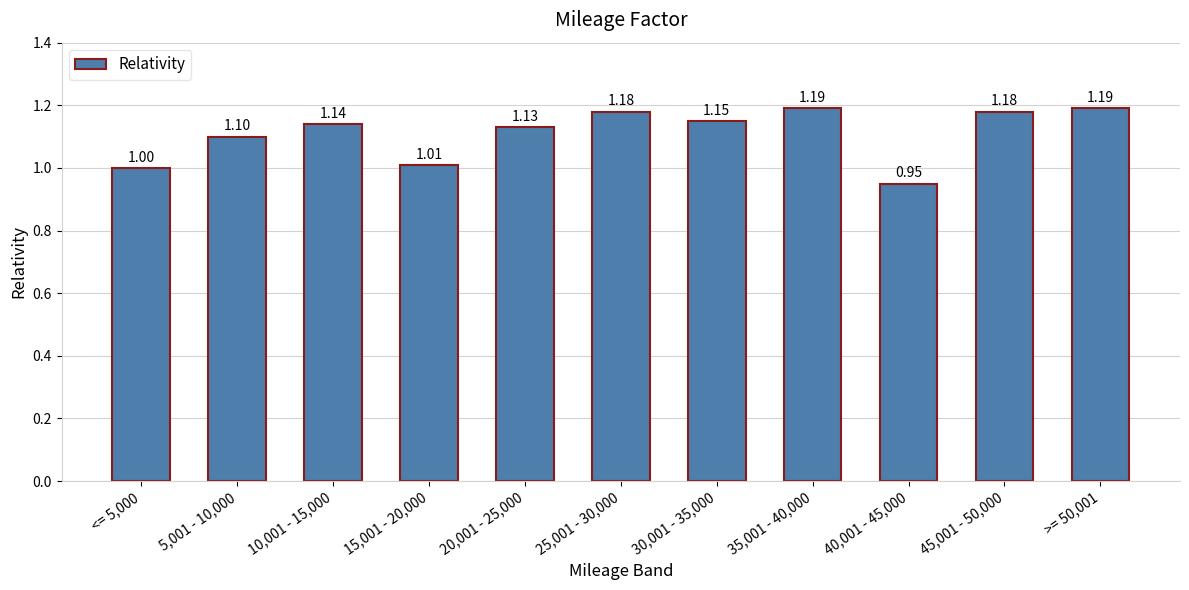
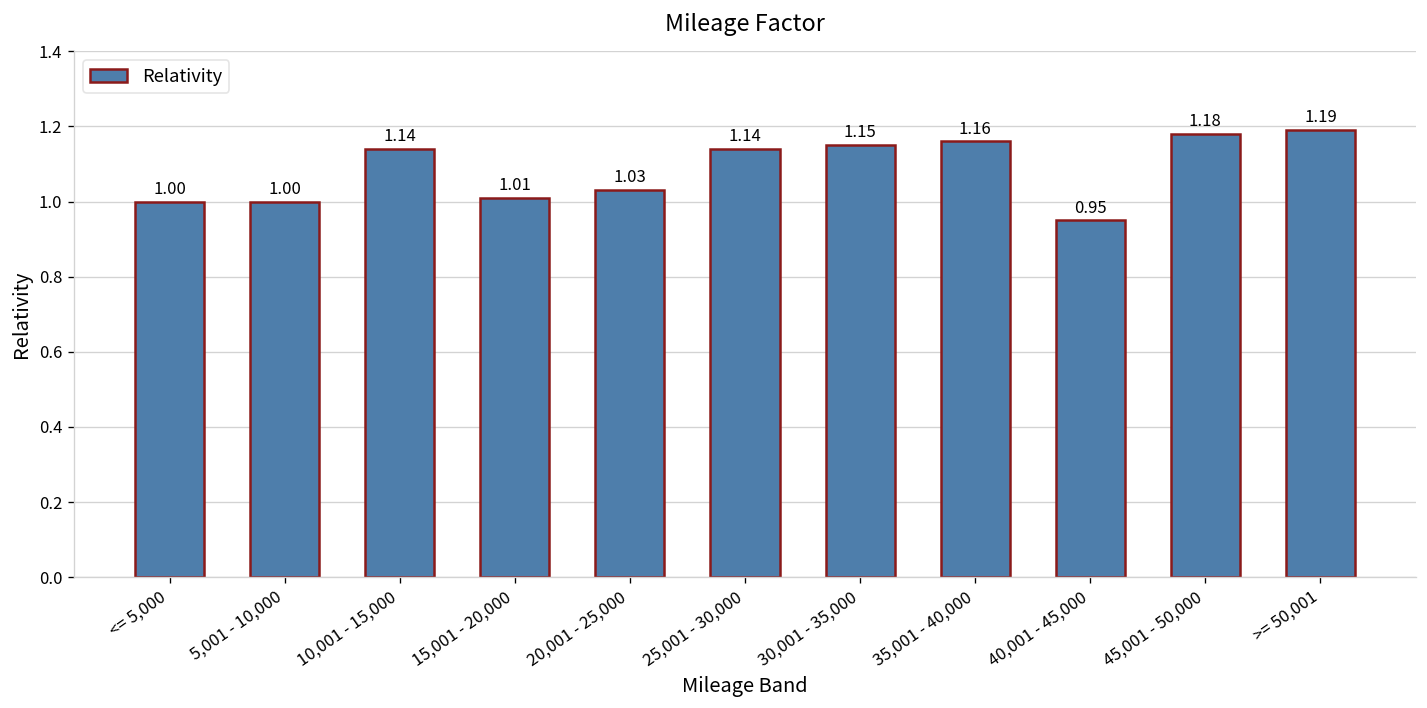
5,001 - 10,000: 1.10 -> 1.00
20,001 - 25,000: 1.13 -> 1.03
25,001 - 30,000: 1.18 -> 1.14
35,001 - 40,000: 1.19 -> 1.16
